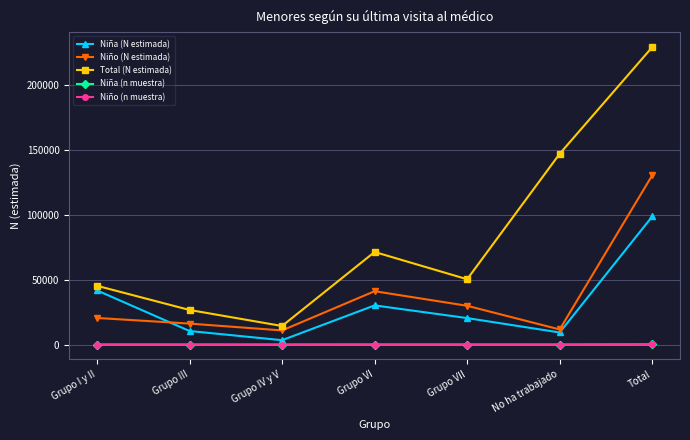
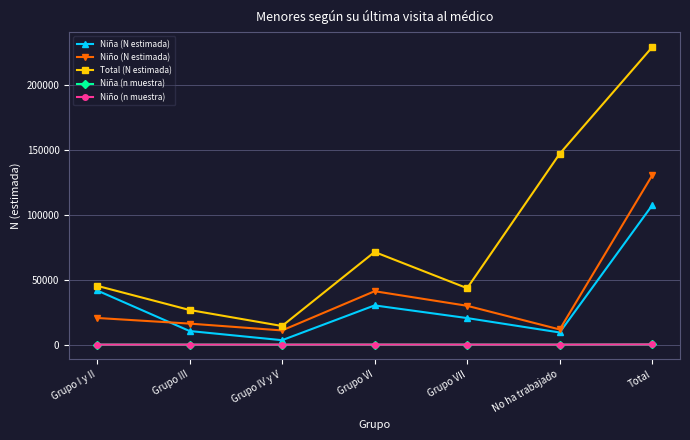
Total (N estimada), Grupo VII: 50000 -> 43000
Niña (N estimada), Total: 99000 -> 107000
